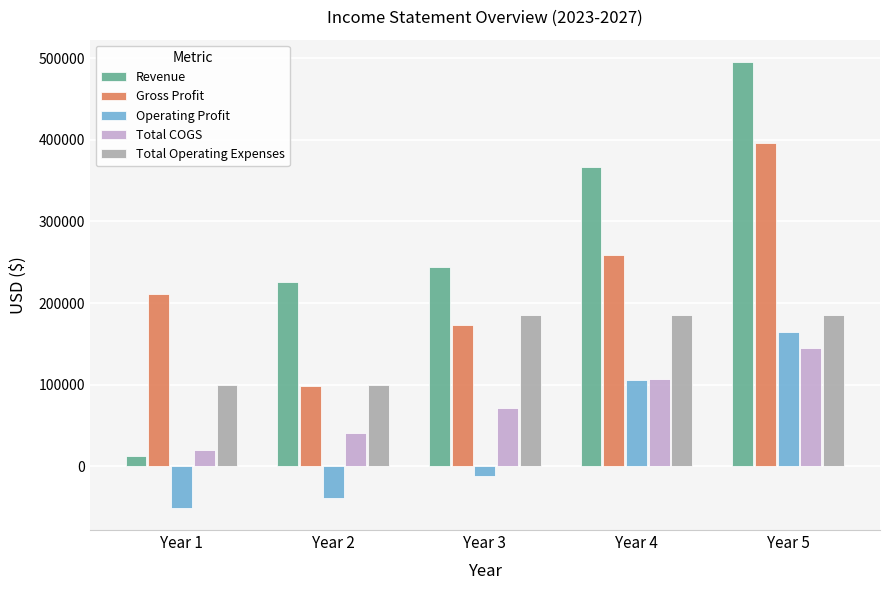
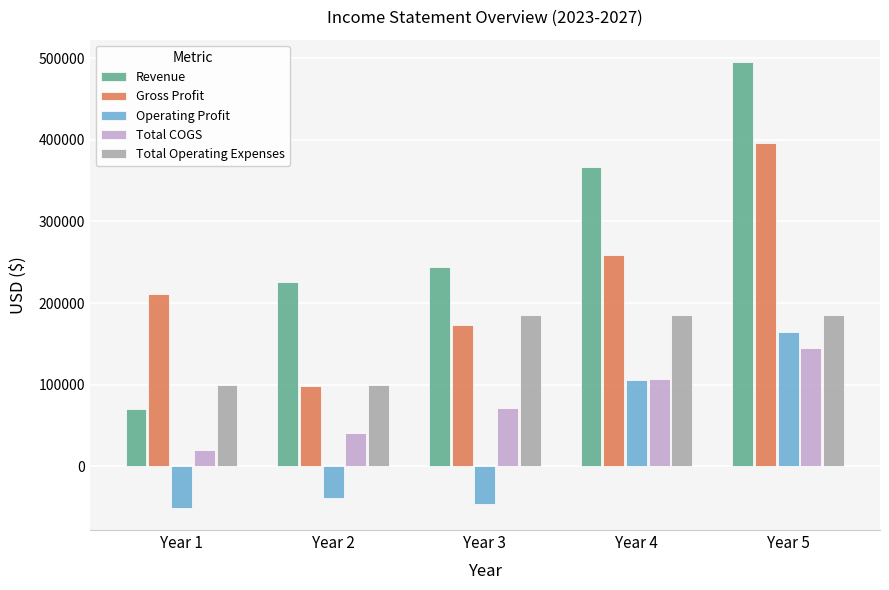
Revenue, Year 1: 10000 -> 70000
Operating Profit, Year 3: -10000 -> -50000
